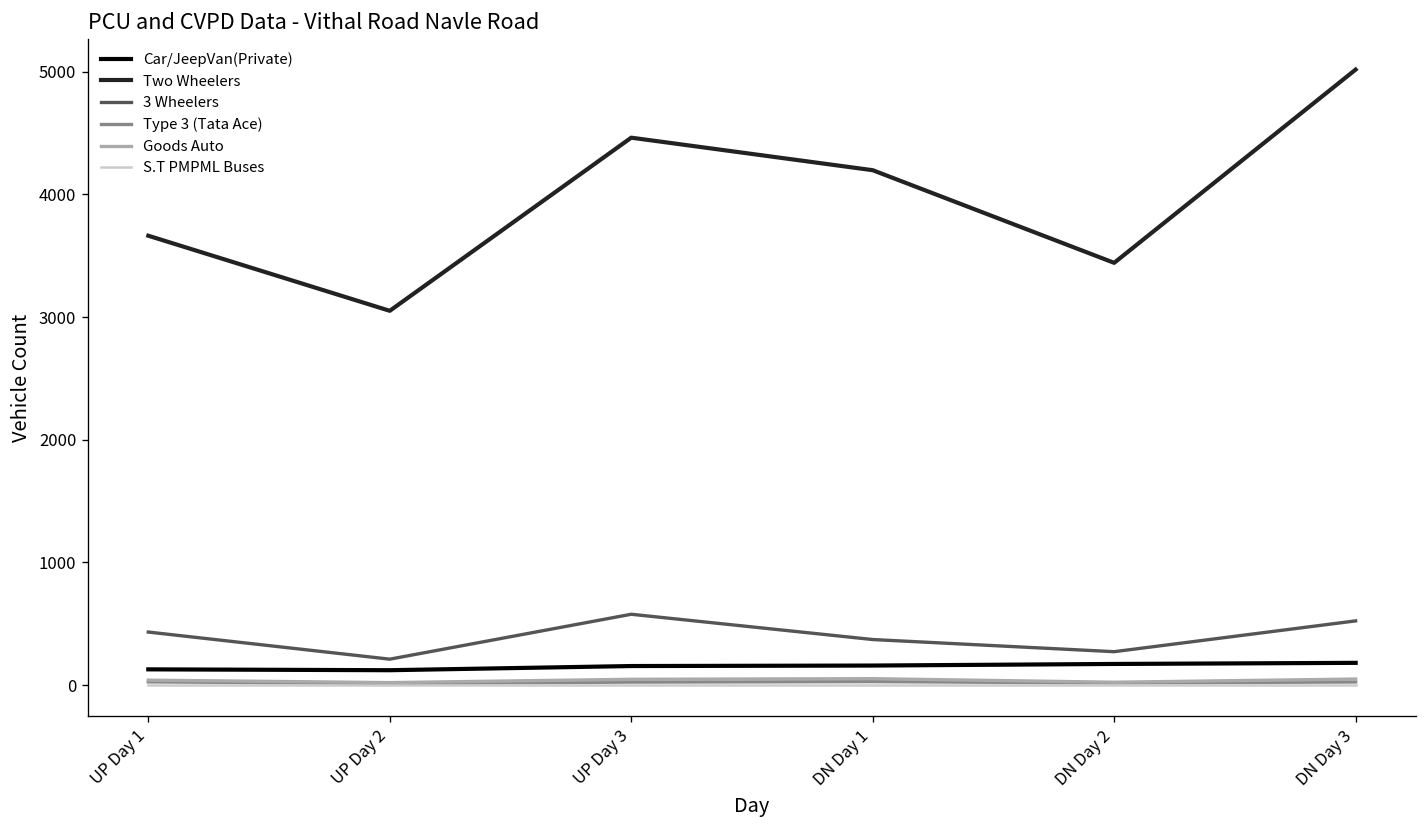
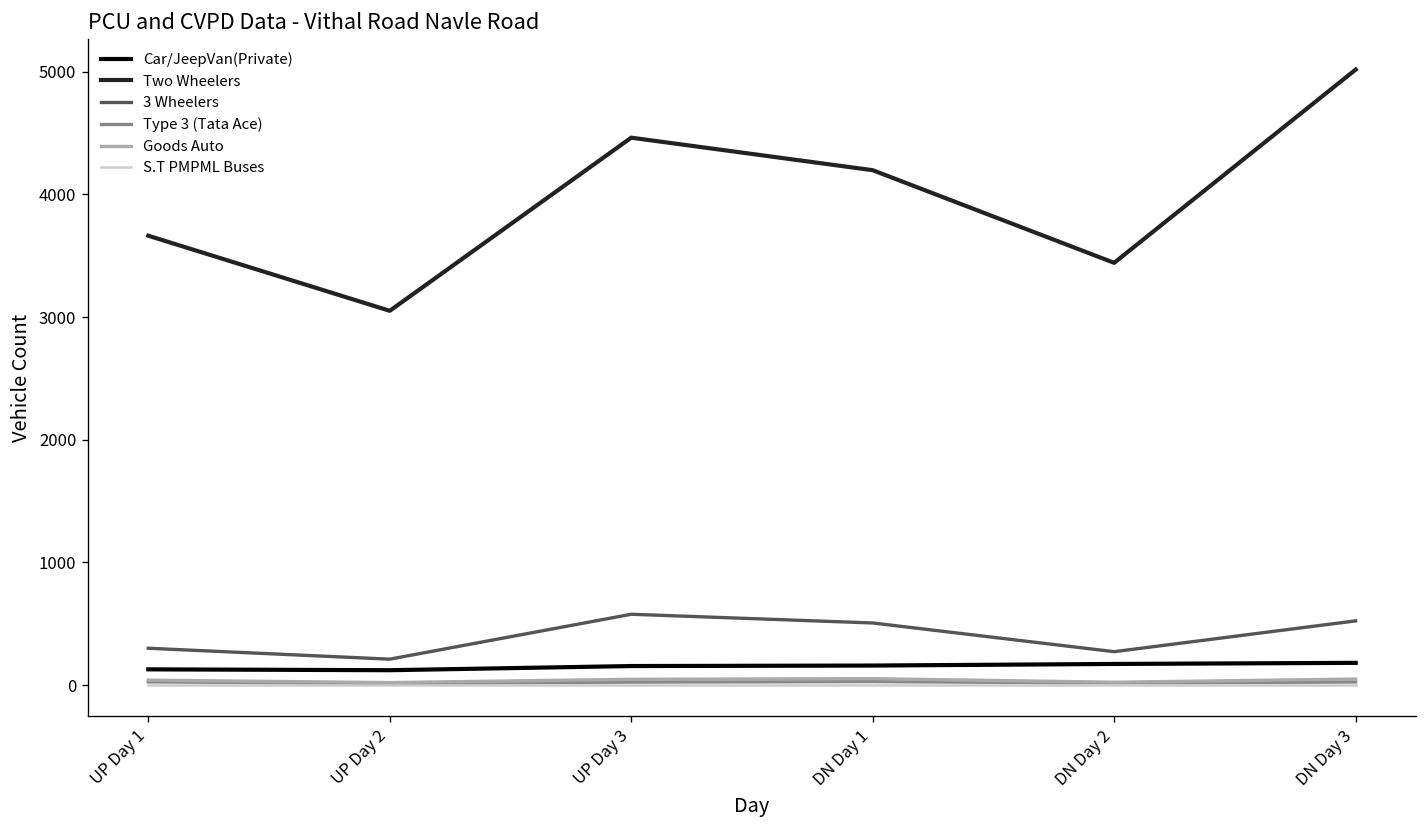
3 Wheelers, UP Day 1: 430 -> 300
3 Wheelers, DN Day 1: 370 -> 510
